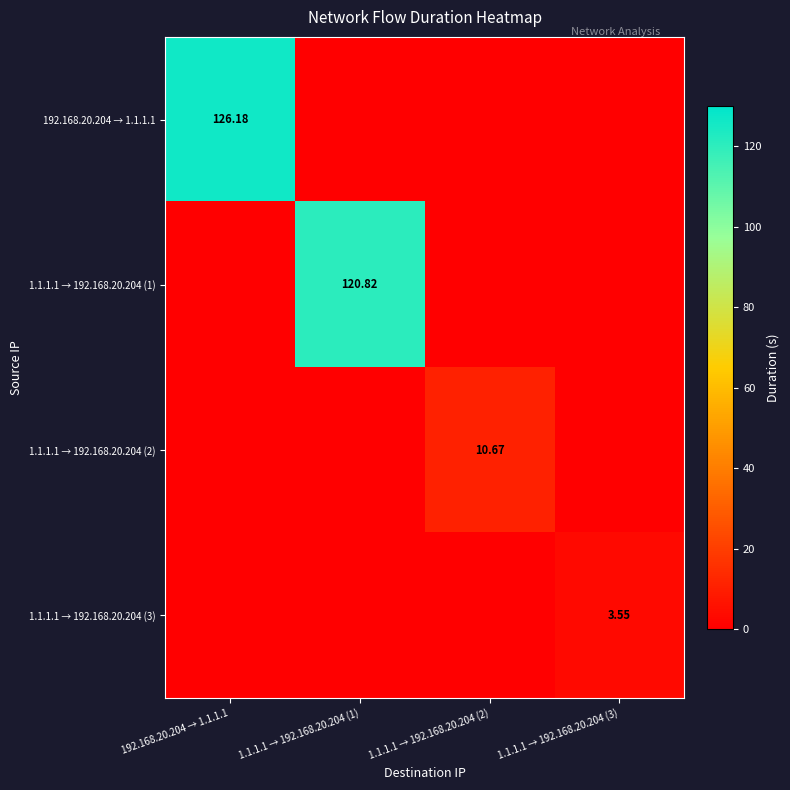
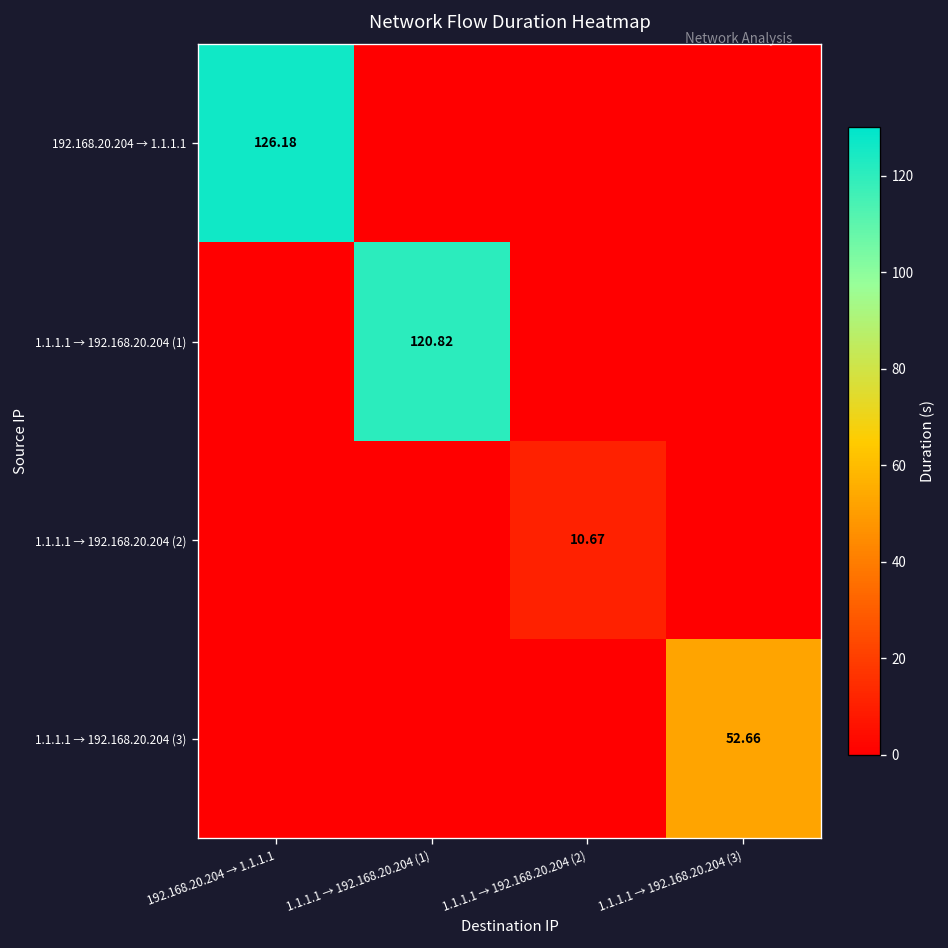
1.1.1.1 → 192.168.20.204 (3), 1.1.1.1 → 192.168.20.204 (3): 3.55 -> 52.66
